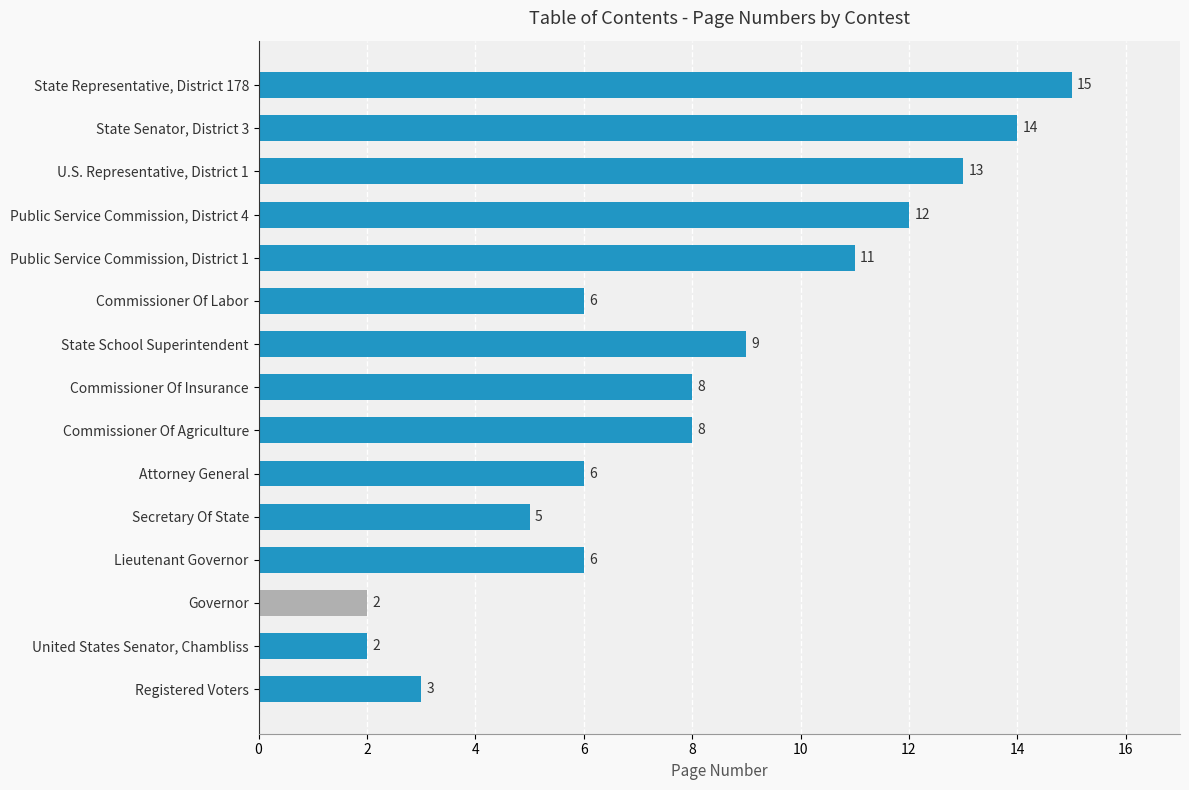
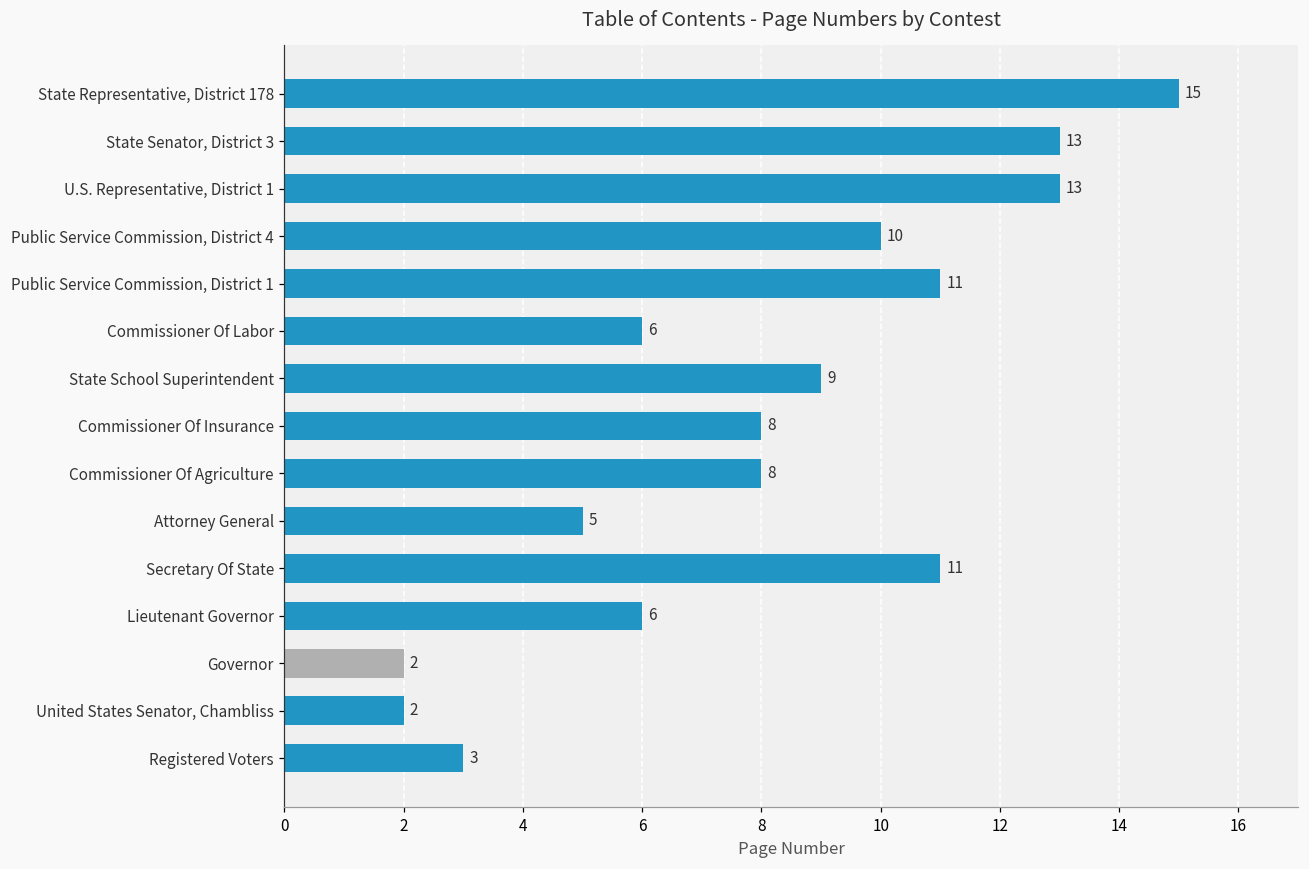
State Senator, District 3: 14 -> 13
Public Service Commission, District 4: 12 -> 10
Attorney General: 6 -> 5
Secretary Of State: 5 -> 11
